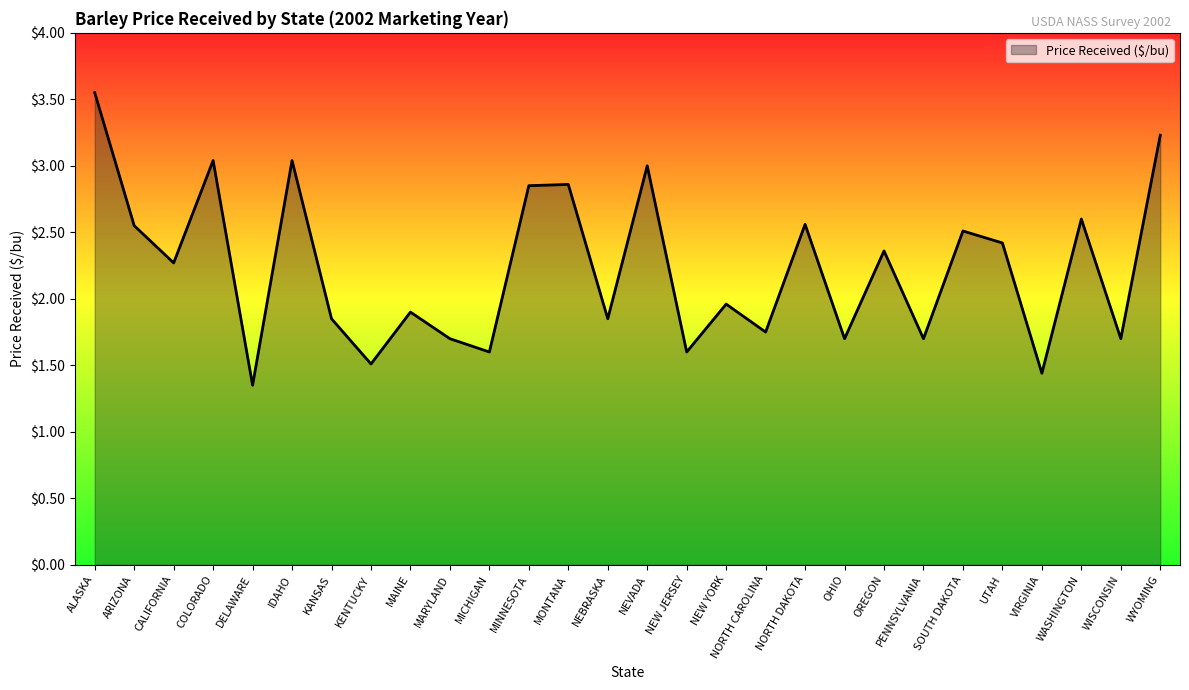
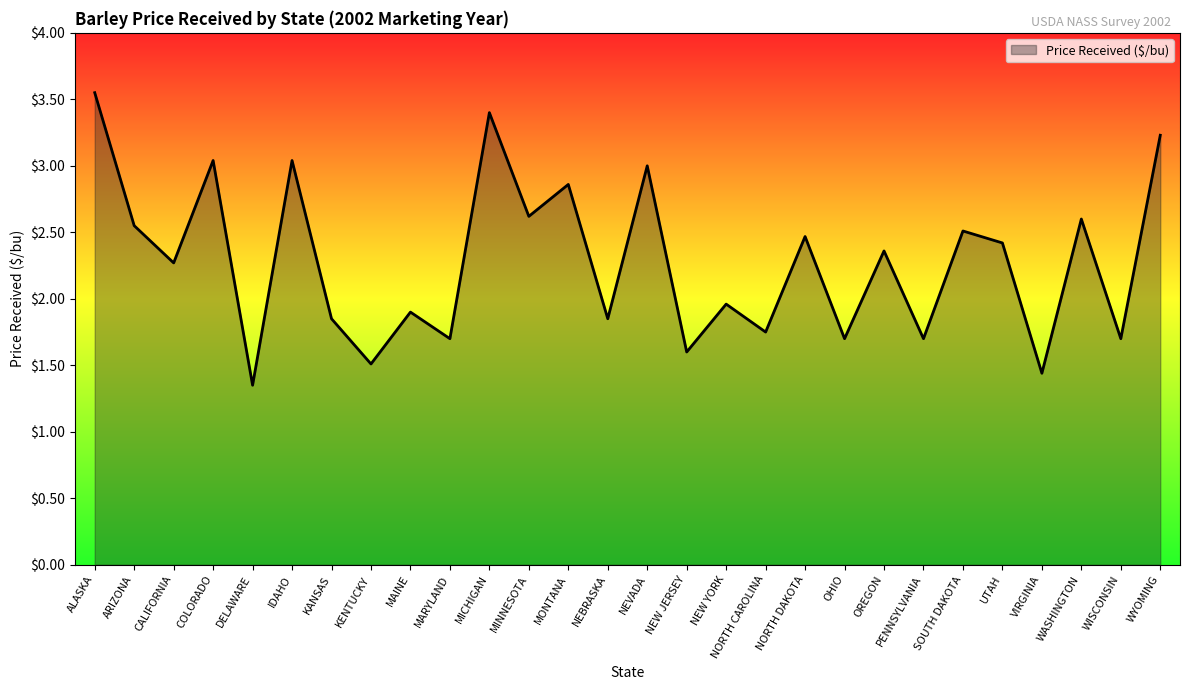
MICHIGAN: $1.6 -> $3.4
MINNESOTA: $2.85 -> $2.62
NORTH DAKOTA: $2.56 -> $2.47
